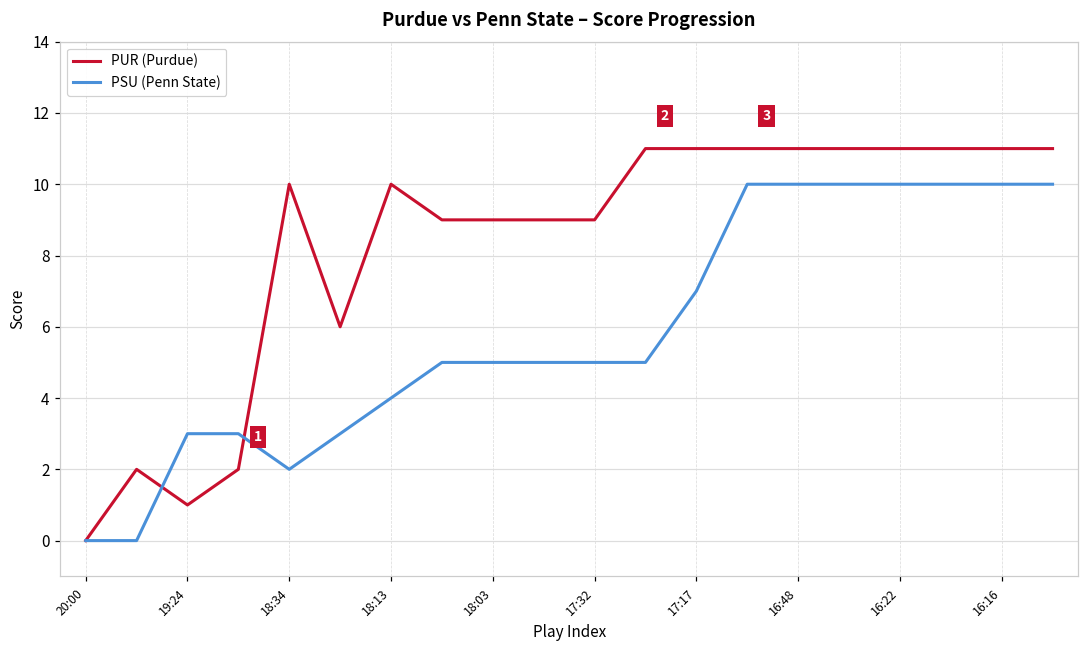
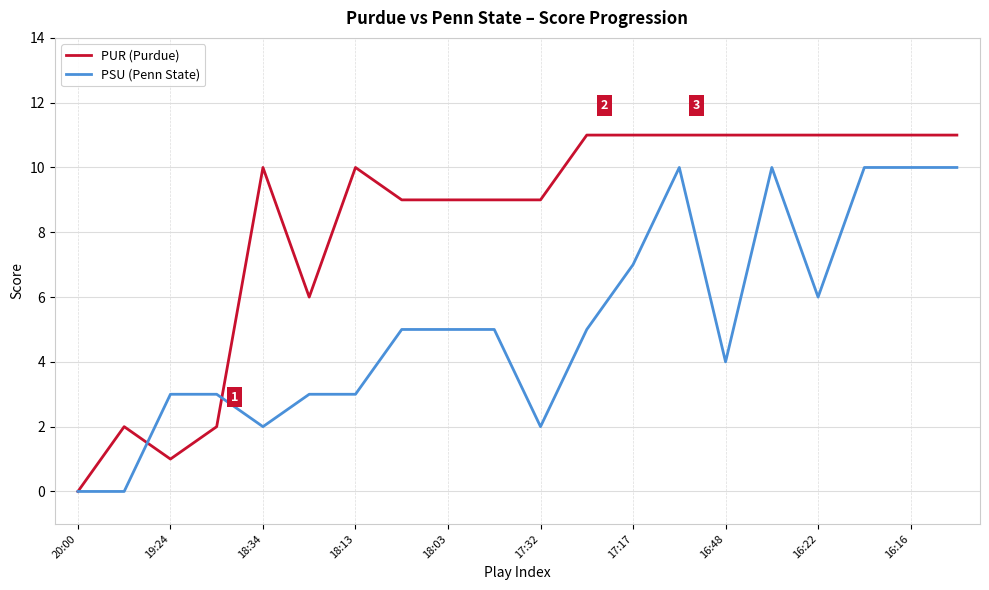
PSU (Penn State), 18:13: 4 -> 3
PSU (Penn State), 17:32: 5 -> 2
PSU (Penn State), 16:48: 10 -> 4
PSU (Penn State), 16:22: 10 -> 6
